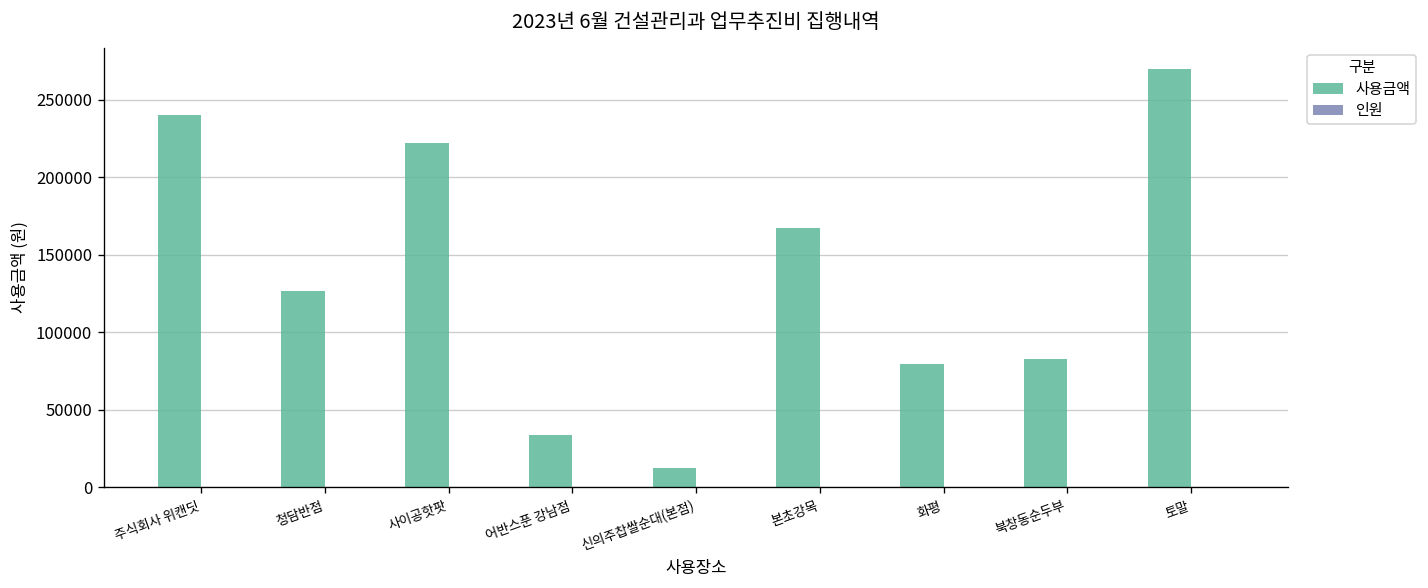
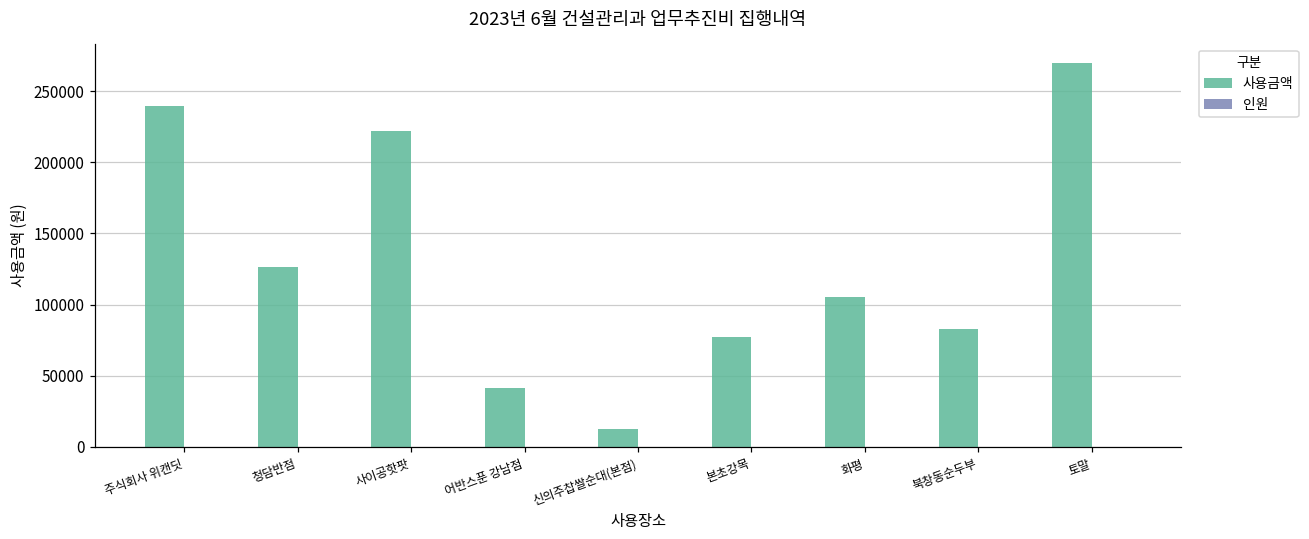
사용금액, 어반스푼 강남점: 34000 -> 41000
사용금액, 본초강목: 167000 -> 77000
사용금액, 화평: 79000 -> 105000
